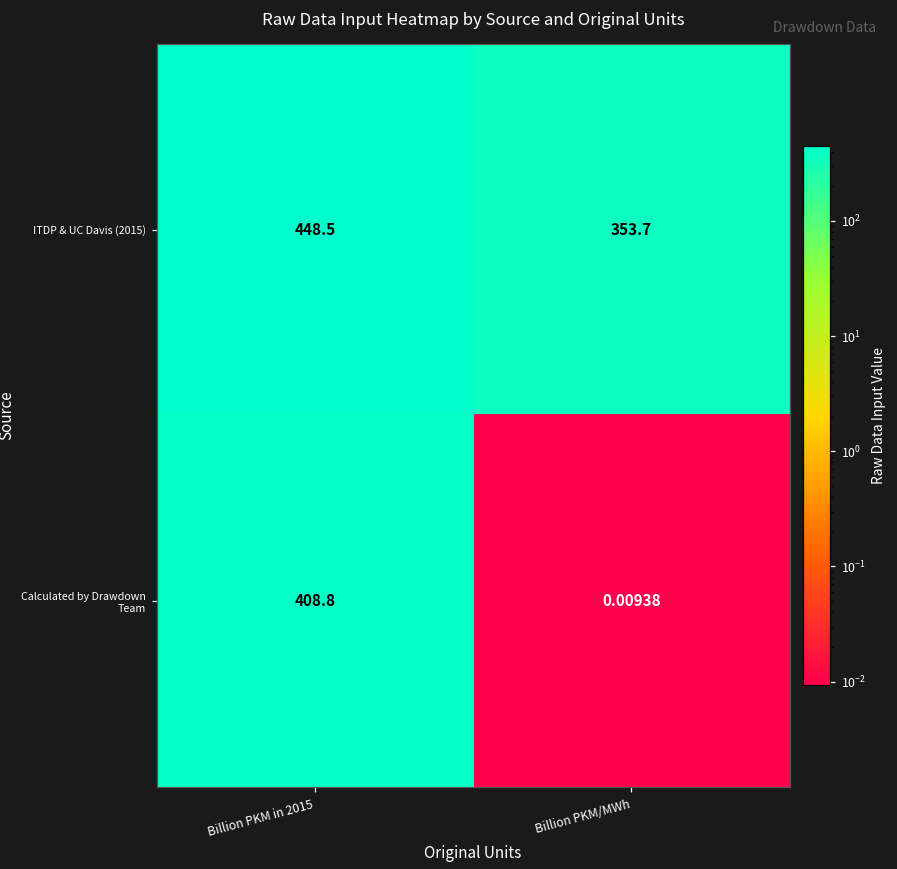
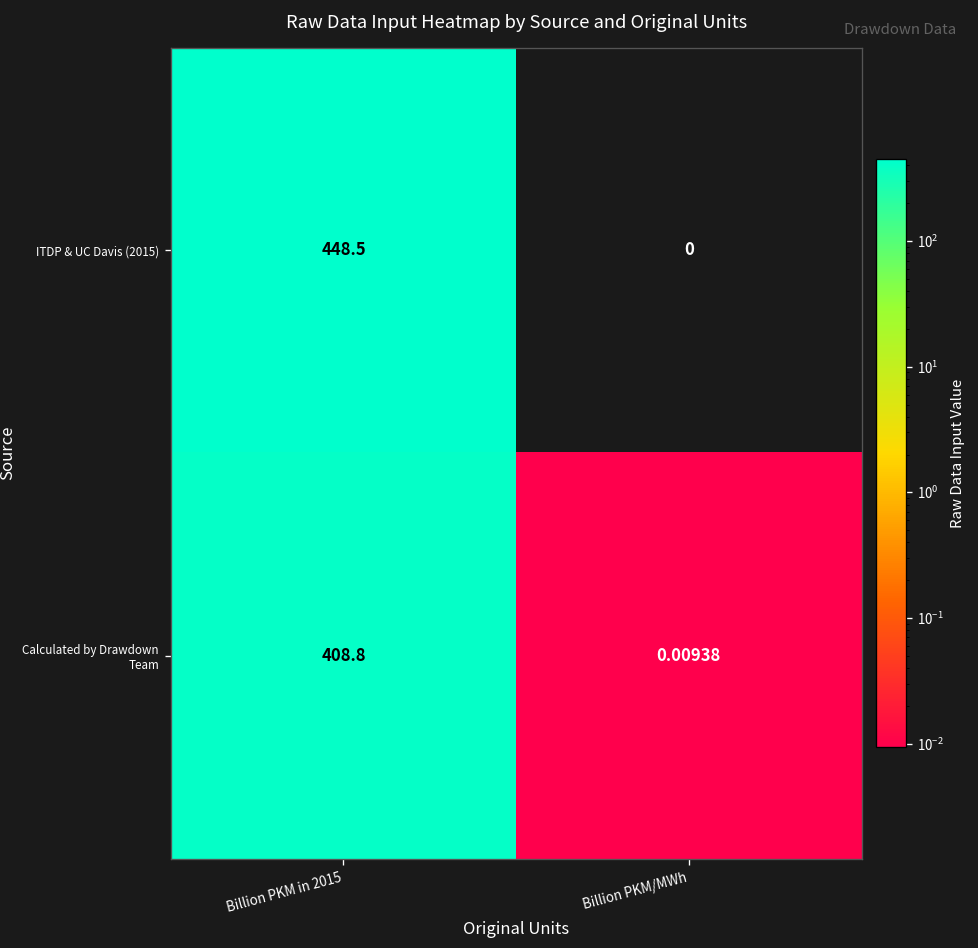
ITDP & UC Davis (2015), Billion PKM/MWh: 353.7 -> 0
